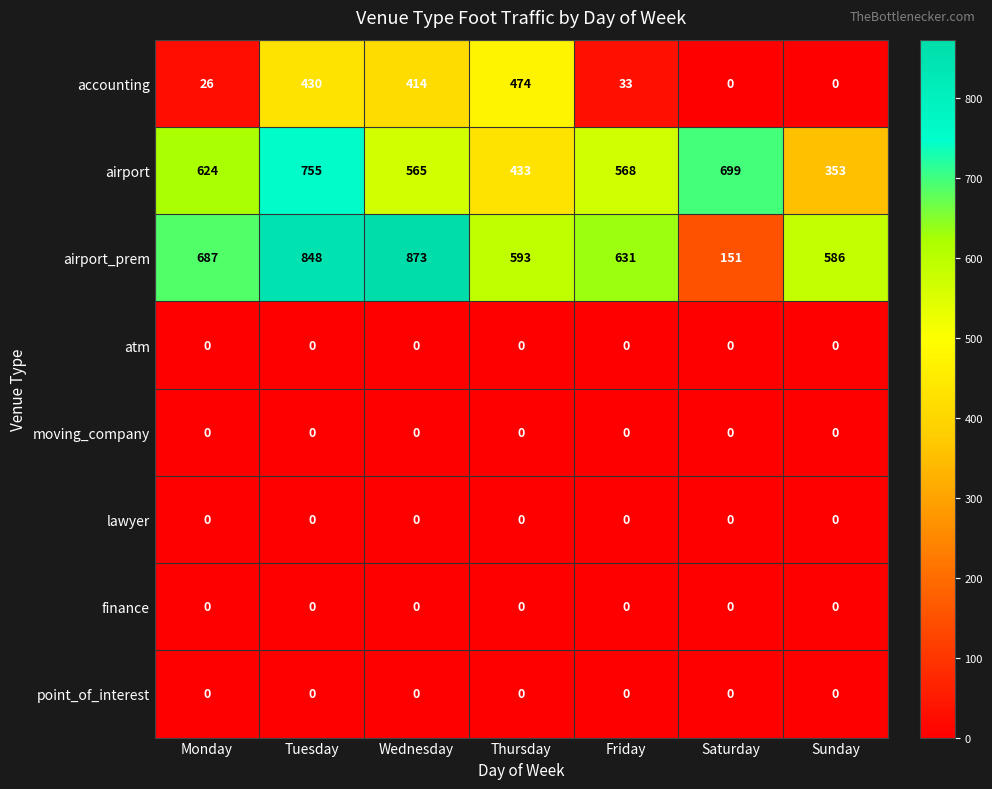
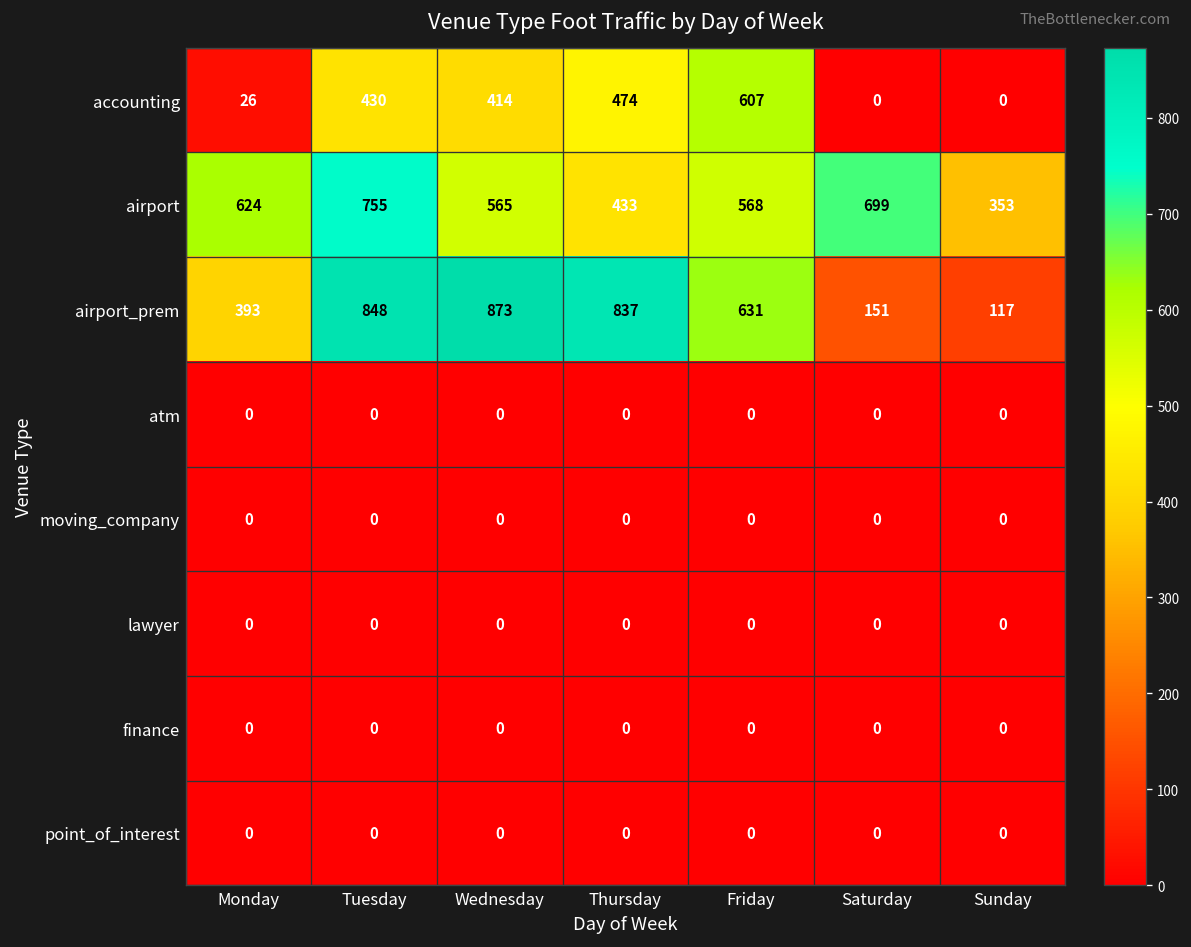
accounting, Friday: 33 -> 607
airport_prem, Monday: 687 -> 393
airport_prem, Thursday: 593 -> 837
airport_prem, Sunday: 586 -> 117
